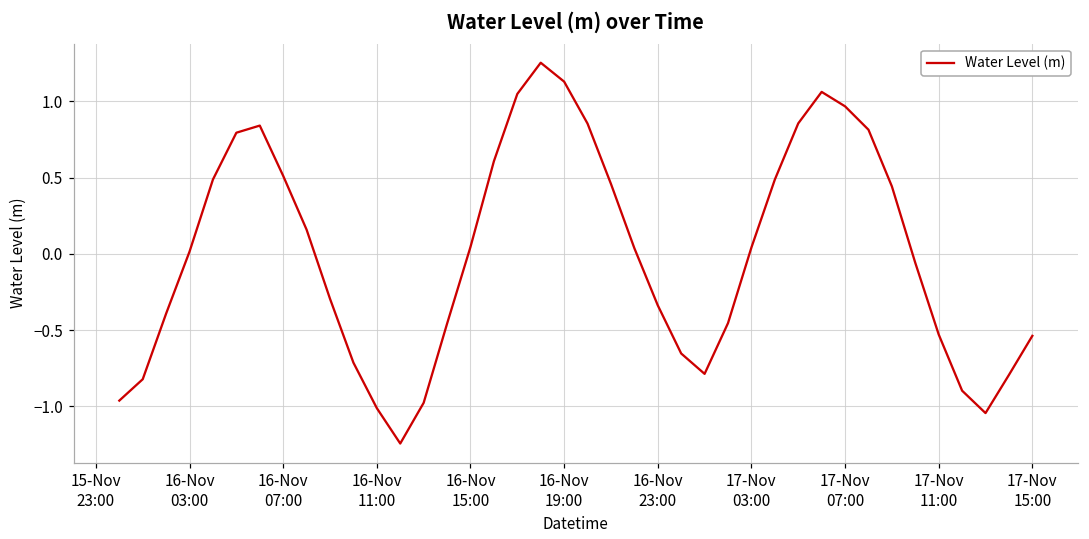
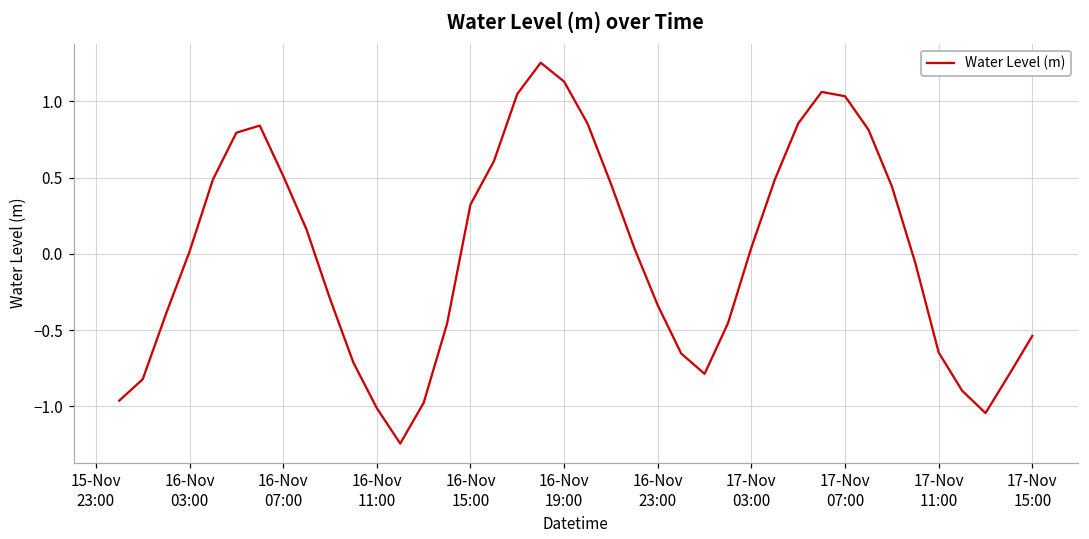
16-Nov 15:00: 0.04 -> 0.32
17-Nov 07:00: 0.97 -> 1.03
17-Nov 11:00: -0.53 -> -0.65
